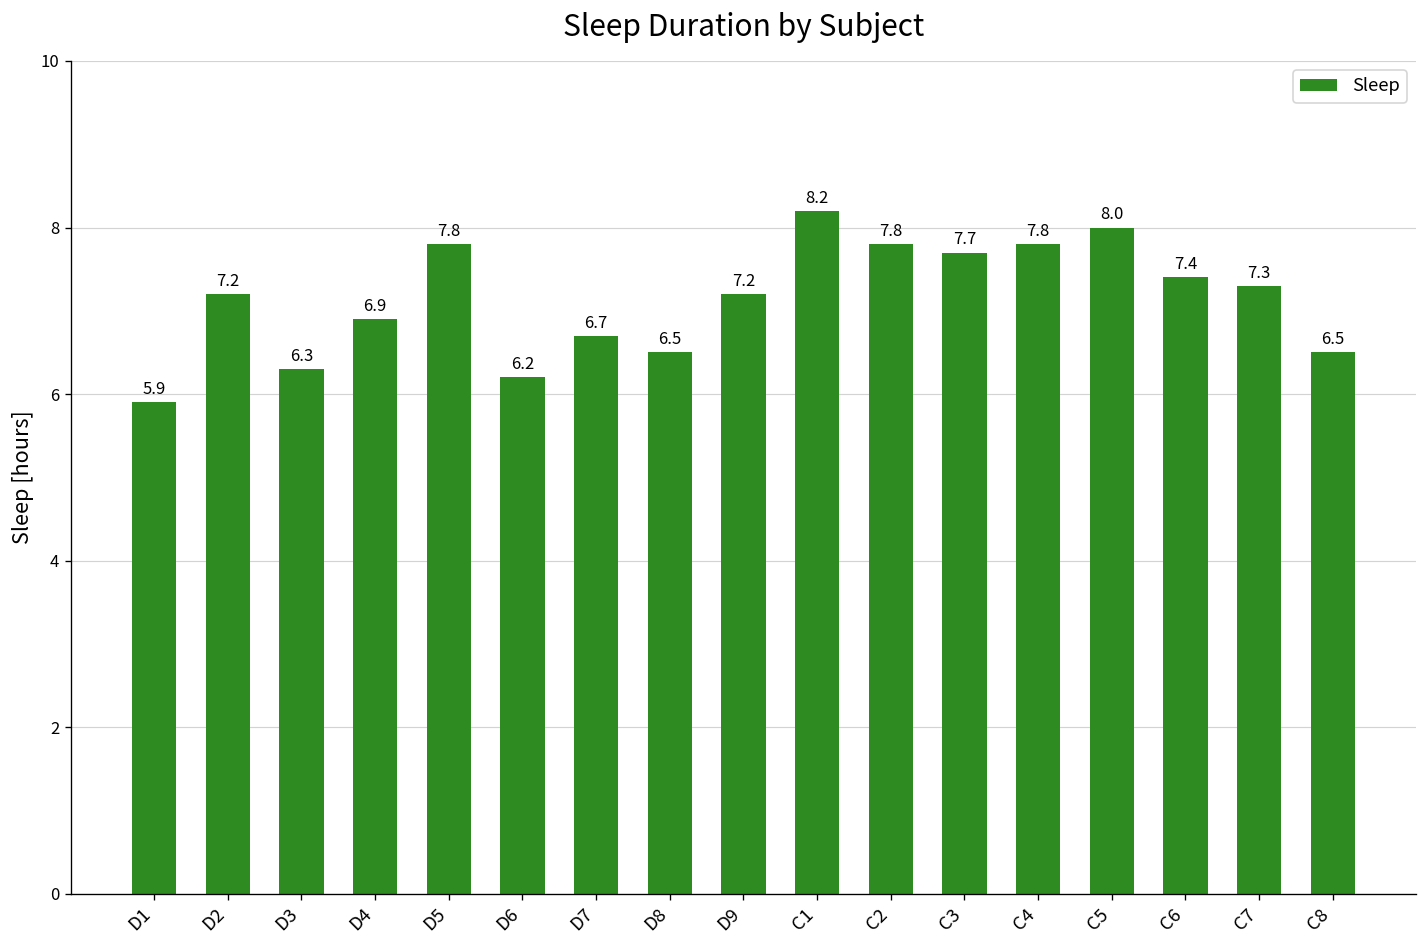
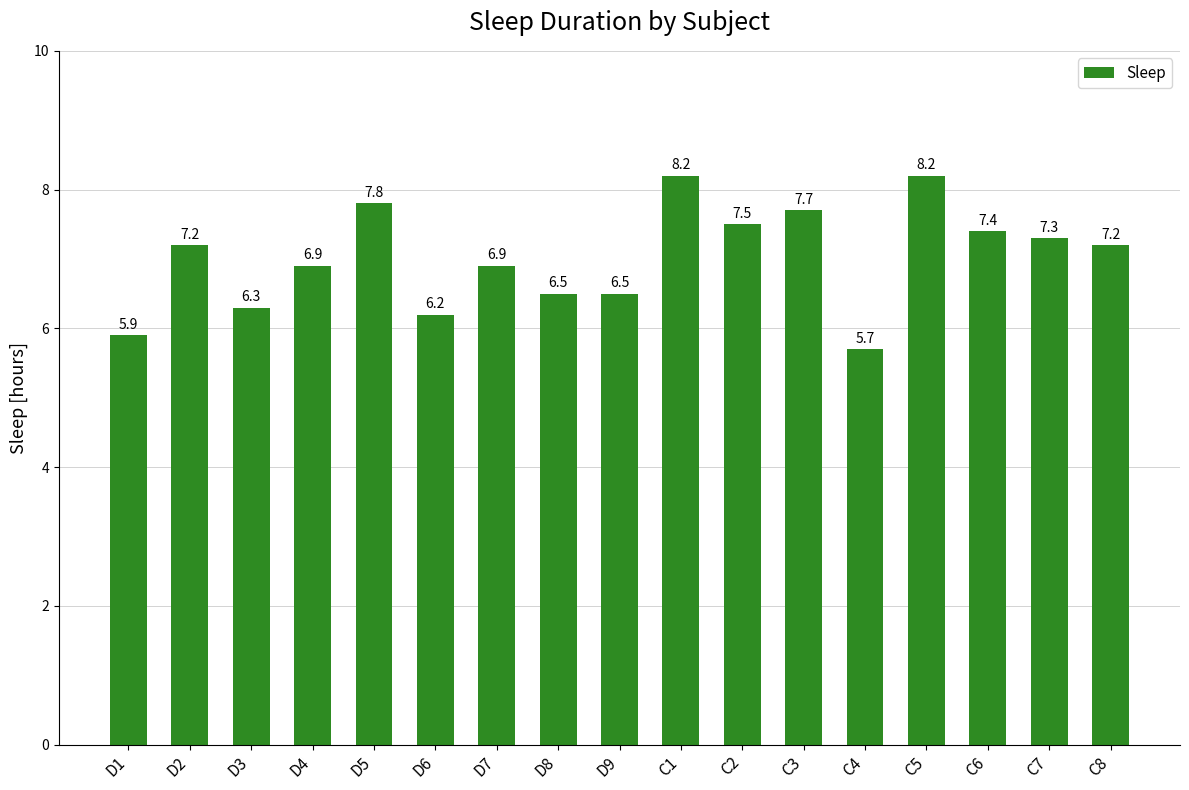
D7: 6.7 -> 6.9
D9: 7.2 -> 6.5
C2: 7.8 -> 7.5
C4: 7.8 -> 5.7
C5: 8.0 -> 8.2
C8: 6.5 -> 7.2
